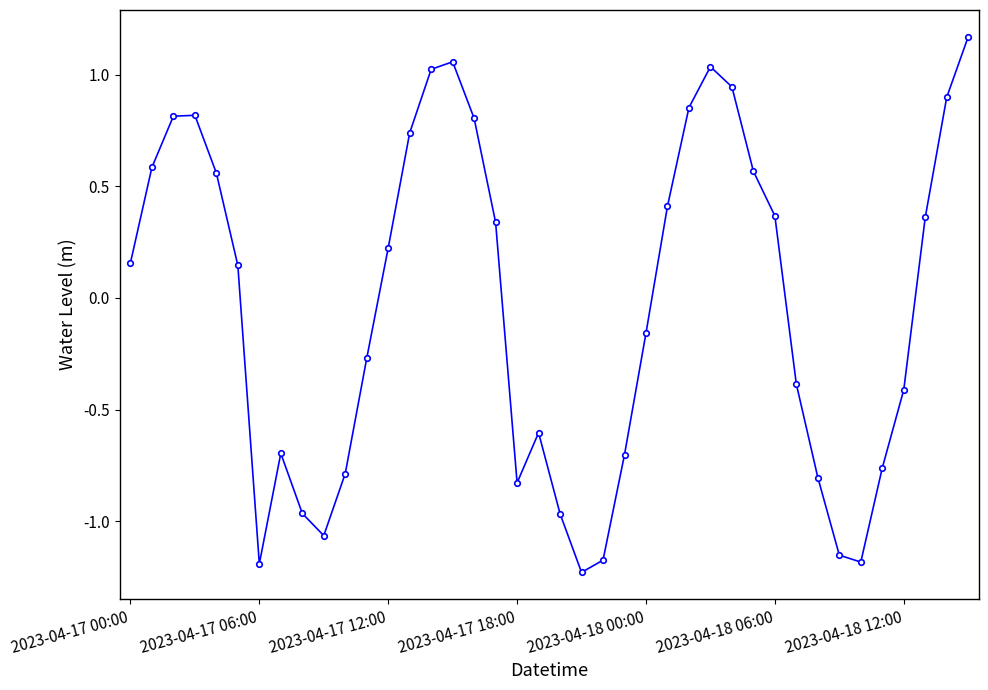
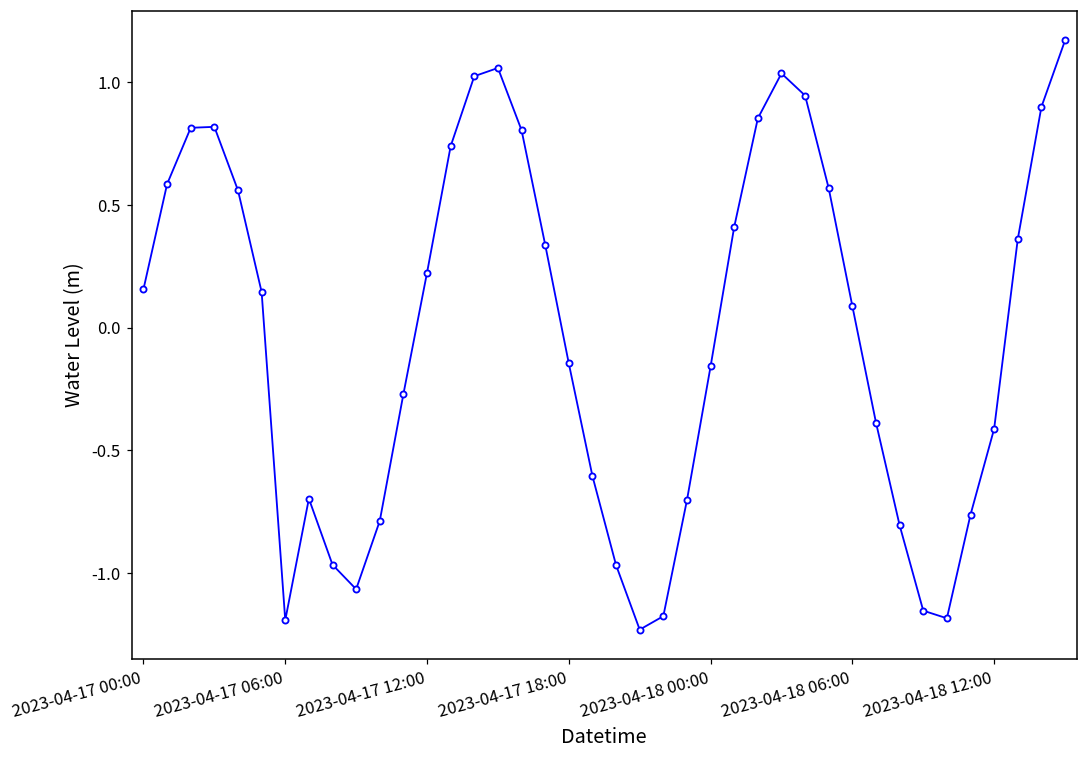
2023-04-17 18:00: -0.83 -> -0.15
2023-04-18 06:00: 0.37 -> 0.09
